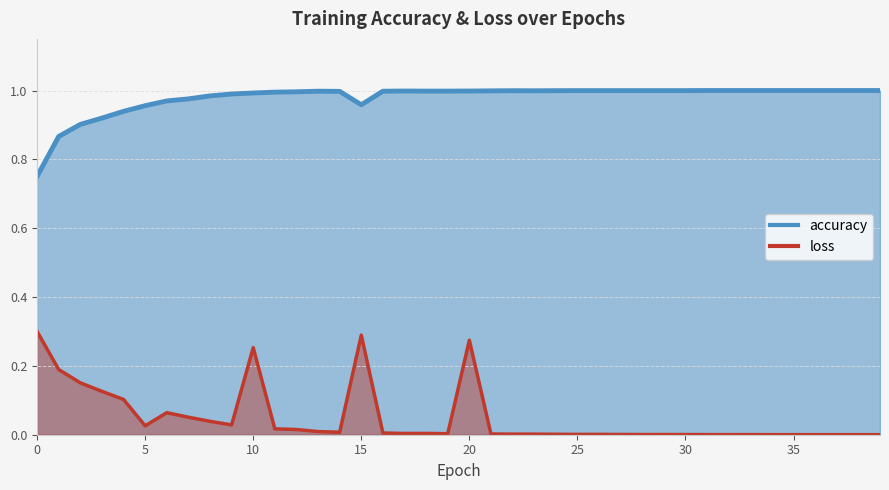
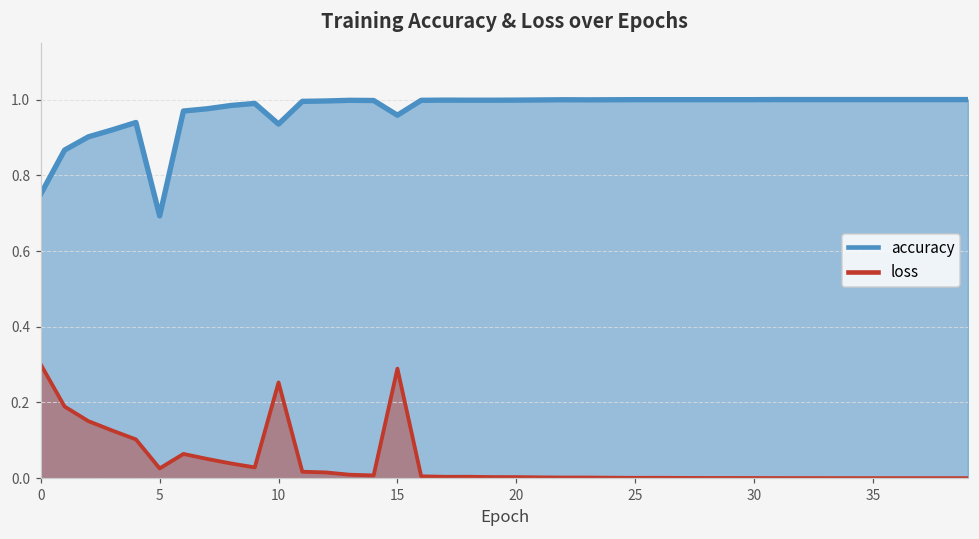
accuracy, 5: 0.96 -> 0.69
accuracy, 10: 0.99 -> 0.94
loss, 20: 0.27 -> 0.00
